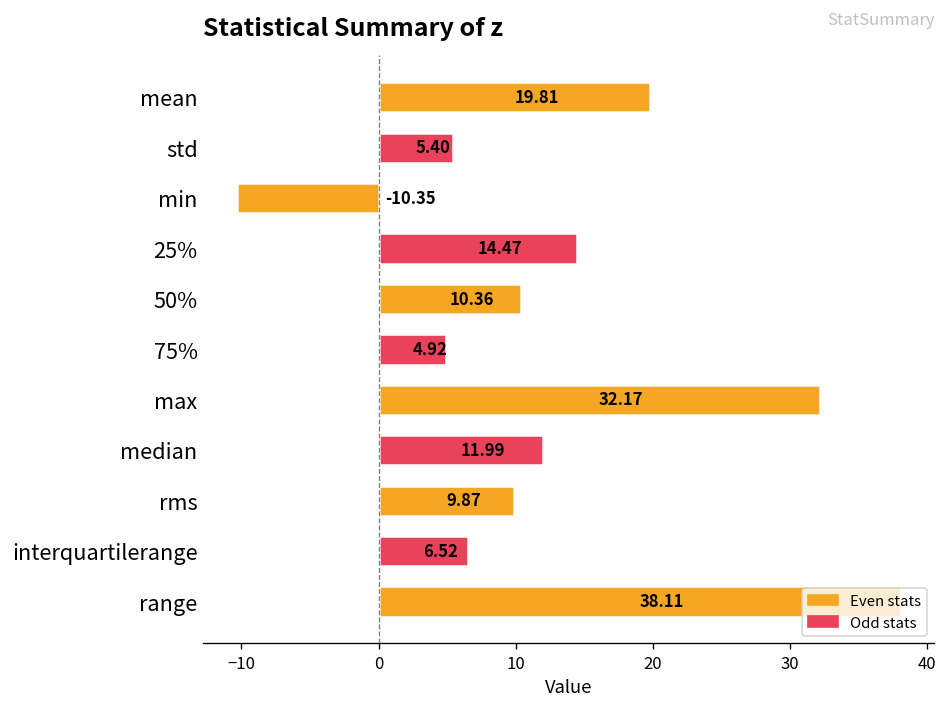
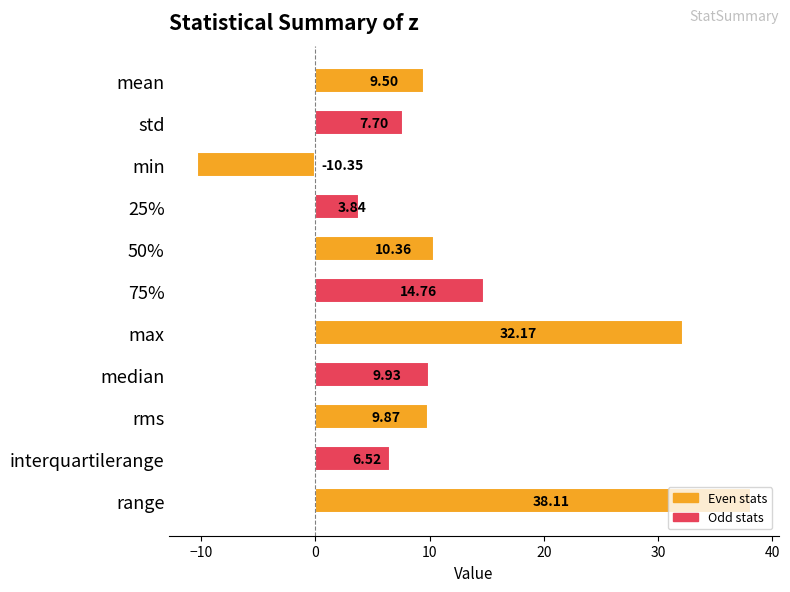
mean: 19.81 -> 9.50
std: 5.40 -> 7.70
25%: 14.47 -> 3.84
75%: 4.92 -> 14.76
median: 11.99 -> 9.93
